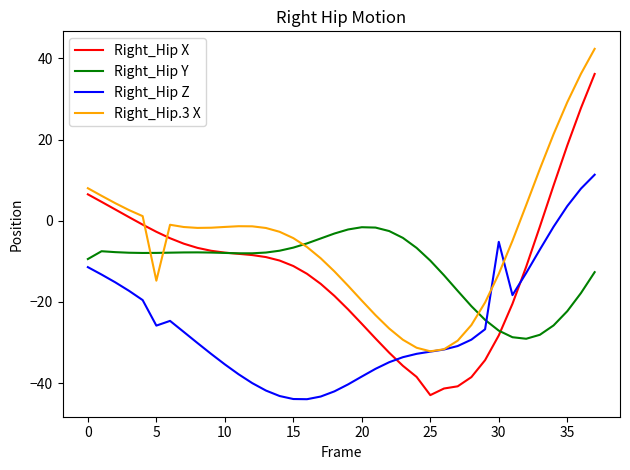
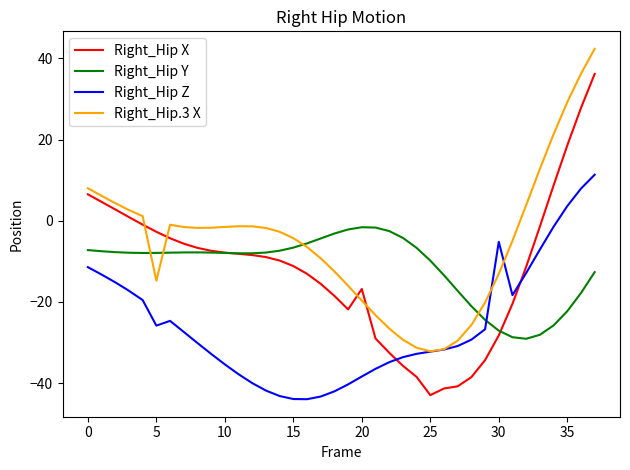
Right_Hip Y, 0: -9 -> -7
Right_Hip X, 20: -25 -> -17
